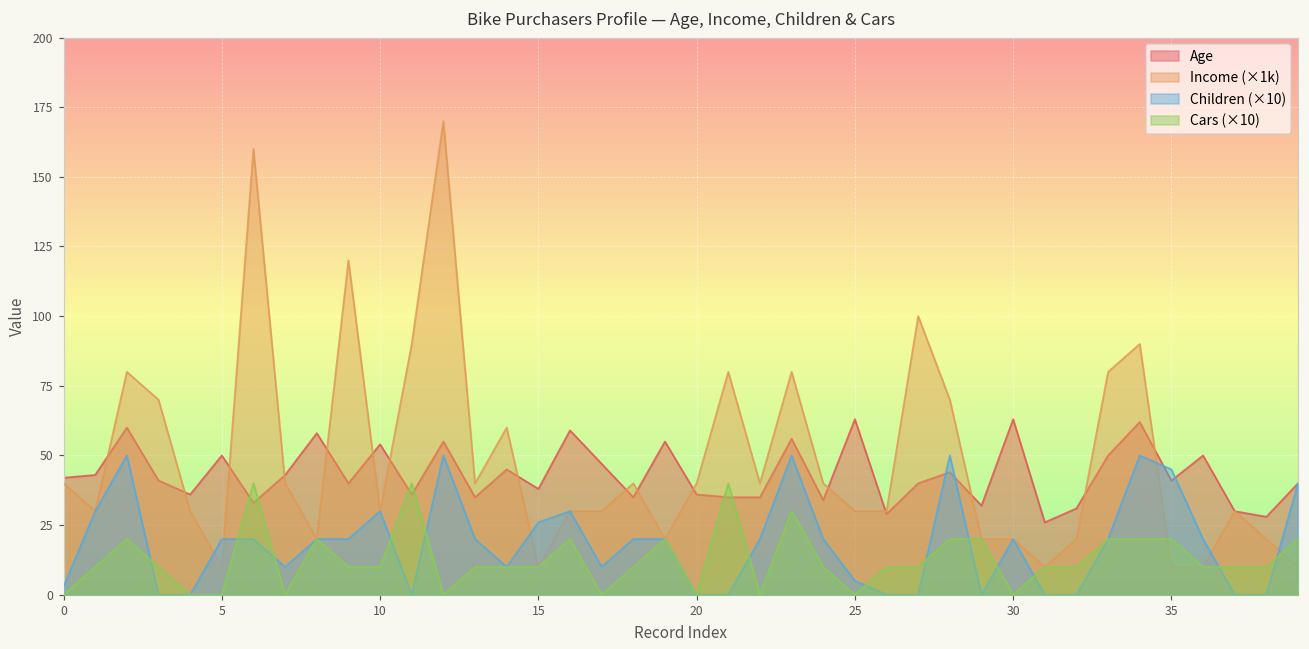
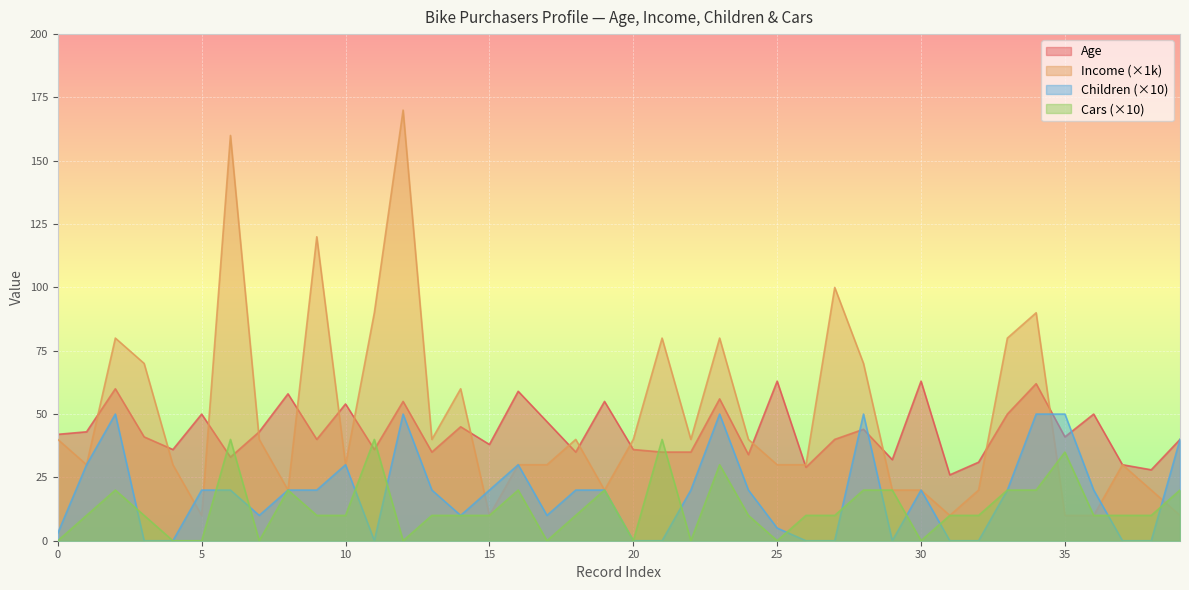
Children (×10), 15: 26 -> 20
Children (×10), 35: 45 -> 50
Cars (×10), 35: 20 -> 35
